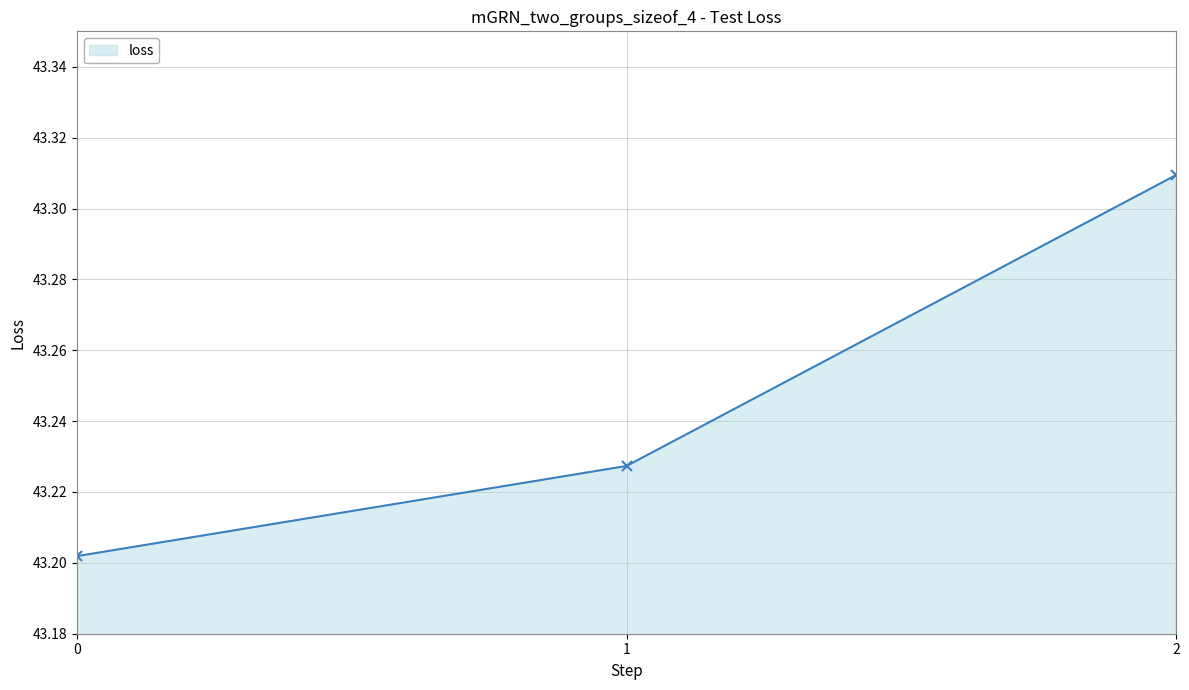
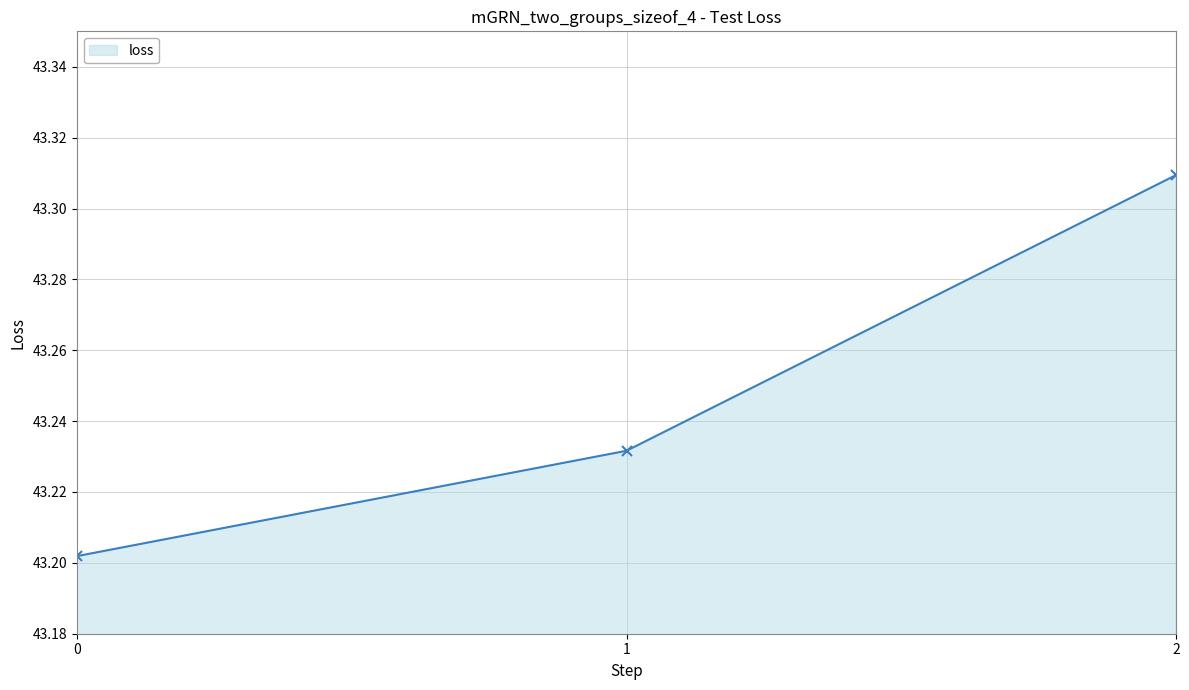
1: 43.227 -> 43.232
